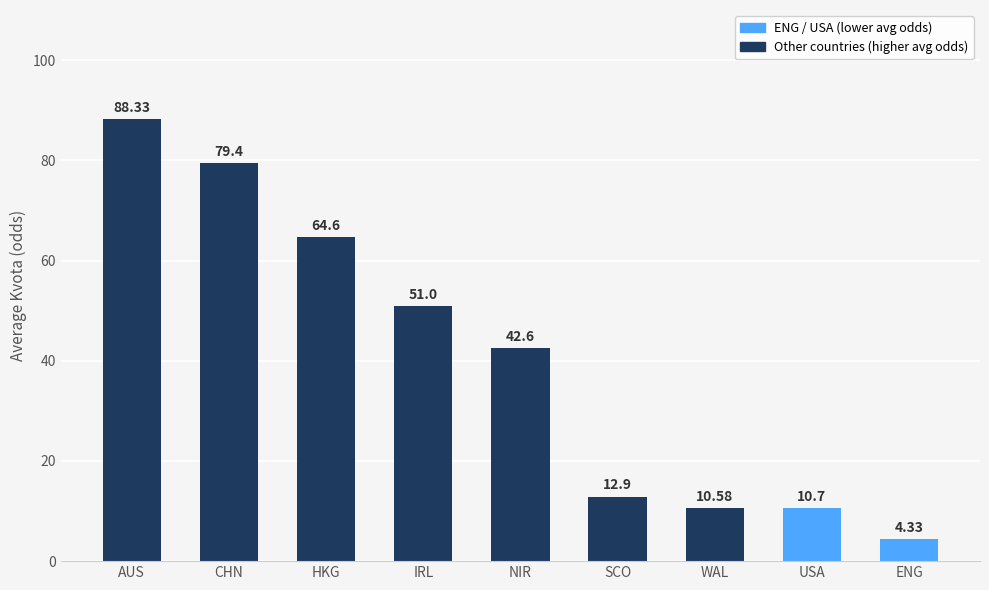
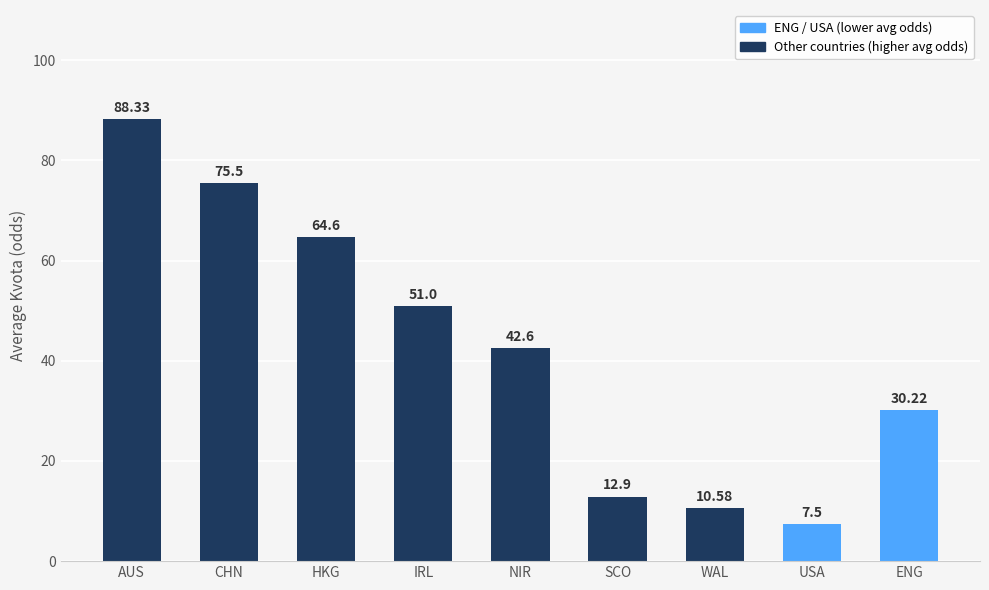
CHN: 79.4 -> 75.5
USA: 10.7 -> 7.5
ENG: 4.33 -> 30.22
